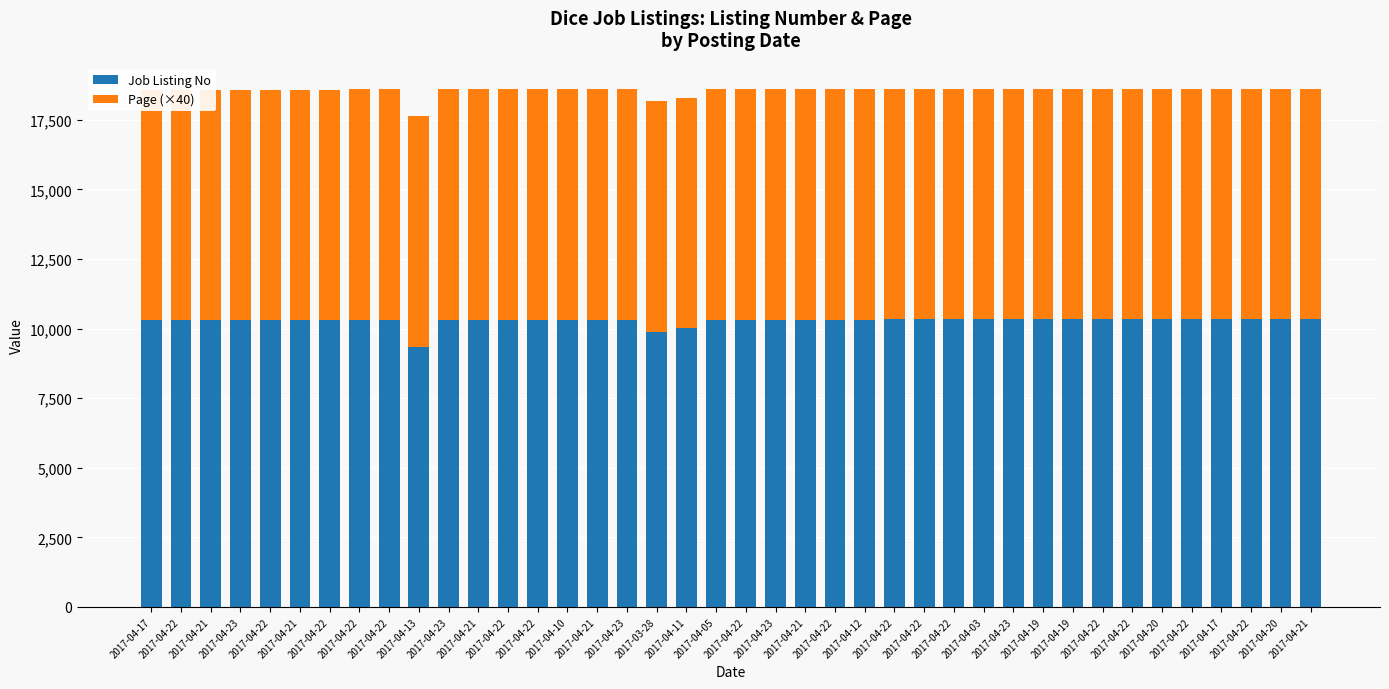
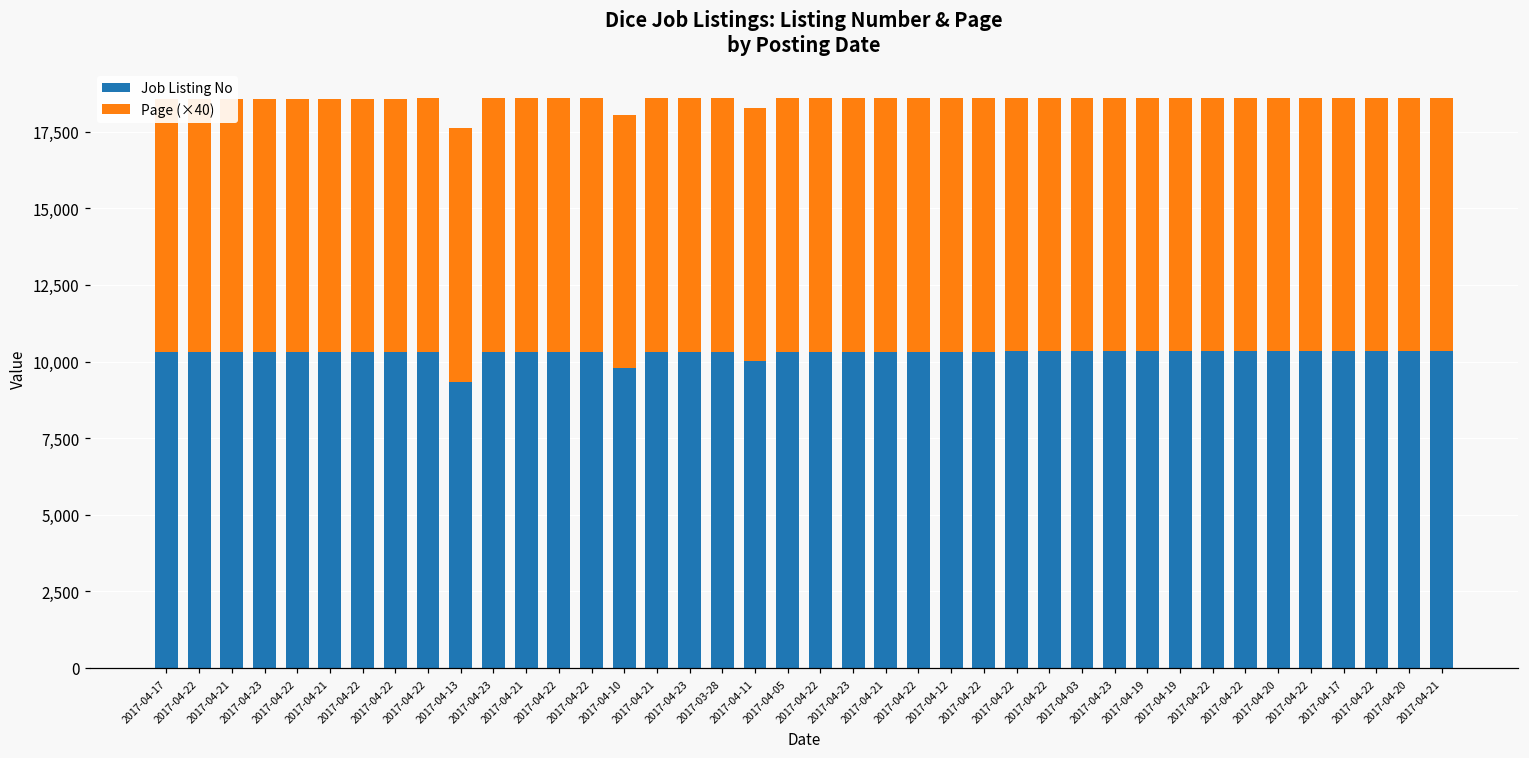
Job Listing No, 2017-04-10: 10,300 -> 9,800
Job Listing No, 2017-03-28: 9,900 -> 10,300
